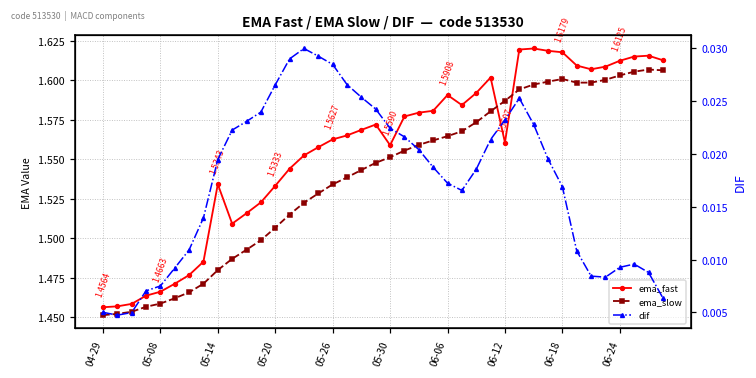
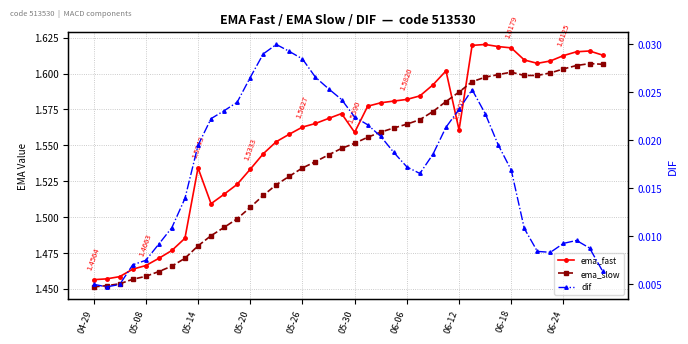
ema_fast, 06-06: 1.5908 -> 1.5820
